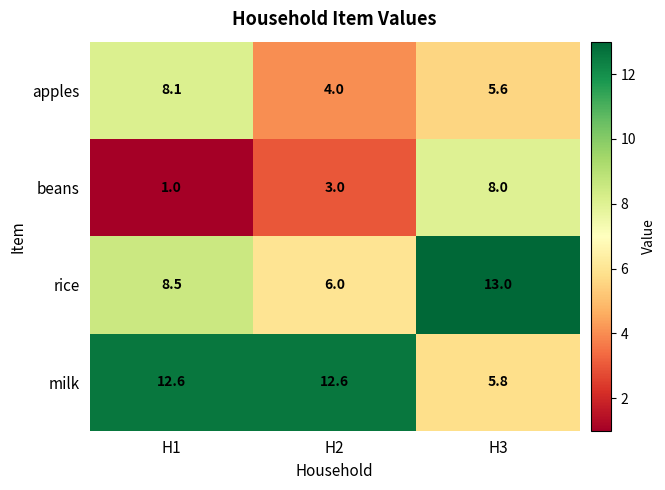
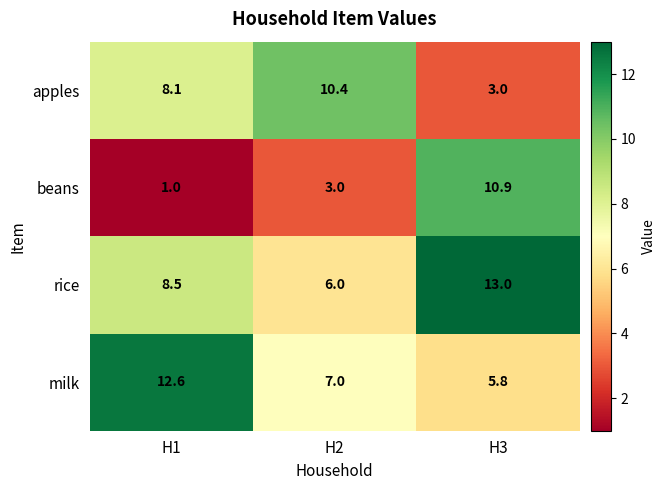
apples, H2: 4.0 -> 10.4
apples, H3: 5.6 -> 3.0
beans, H3: 8.0 -> 10.9
milk, H2: 12.6 -> 7.0
